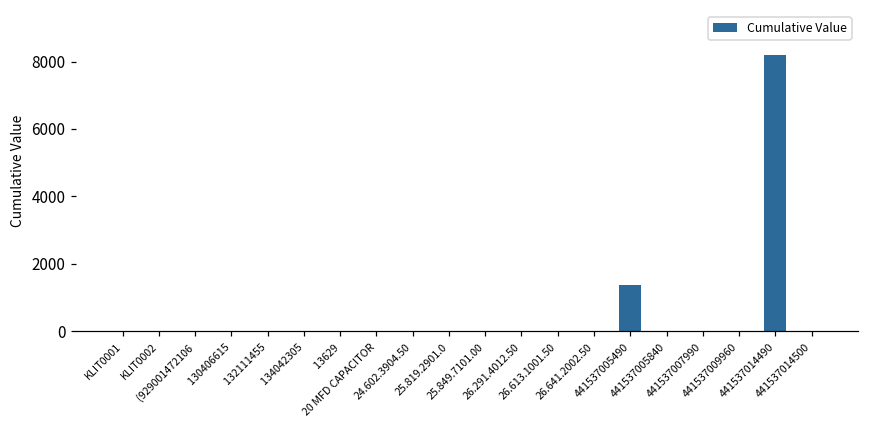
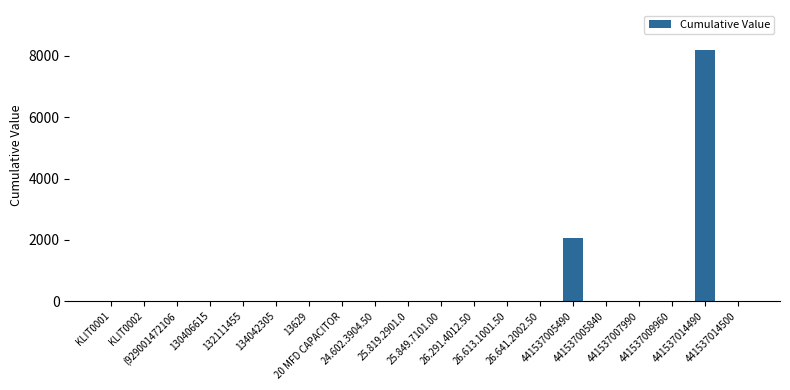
441537005490: 1400 -> 2000
